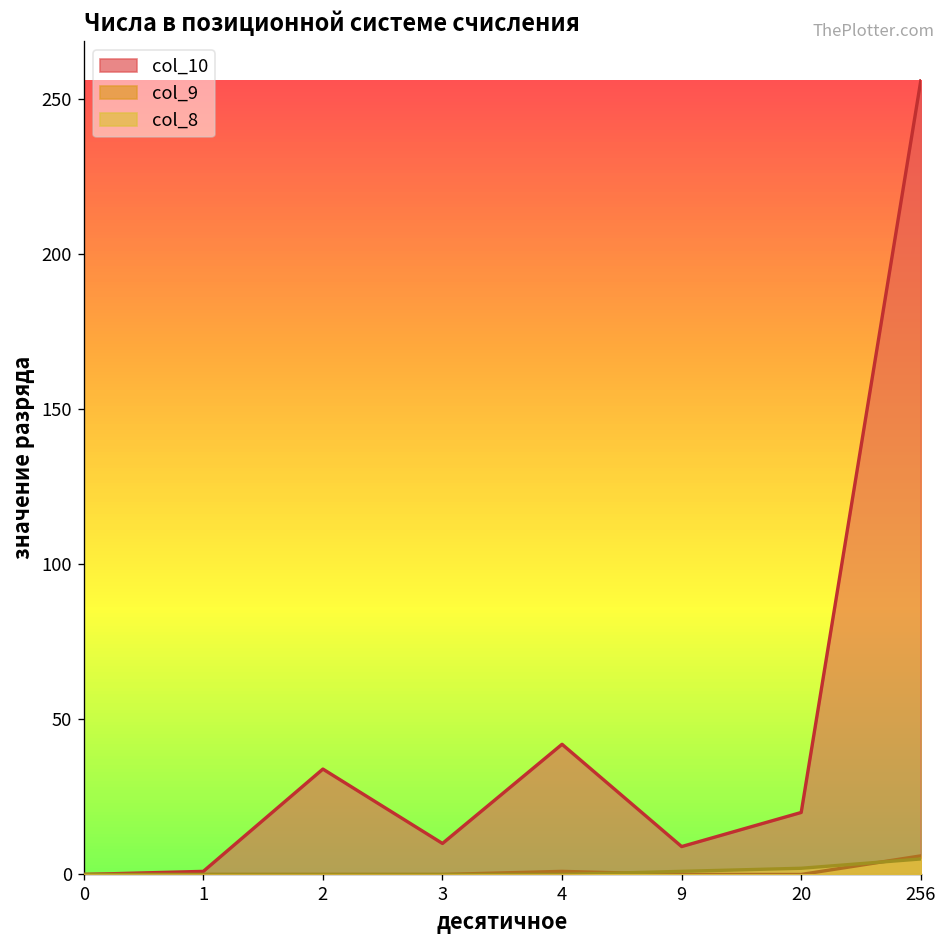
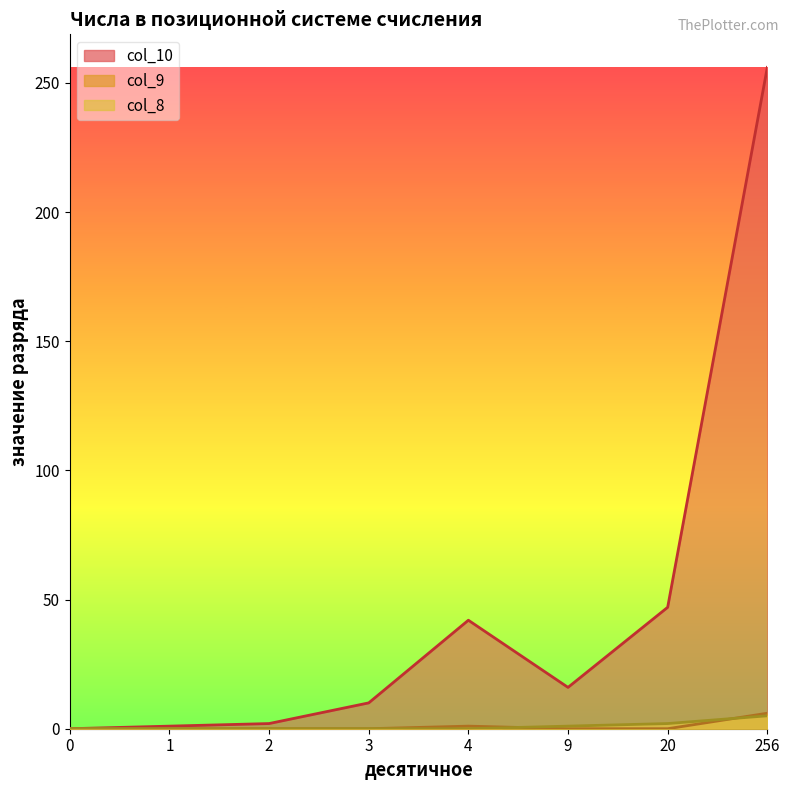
col_10, 2: 34 -> 2
col_10, 9: 9 -> 16
col_10, 20: 20 -> 47
